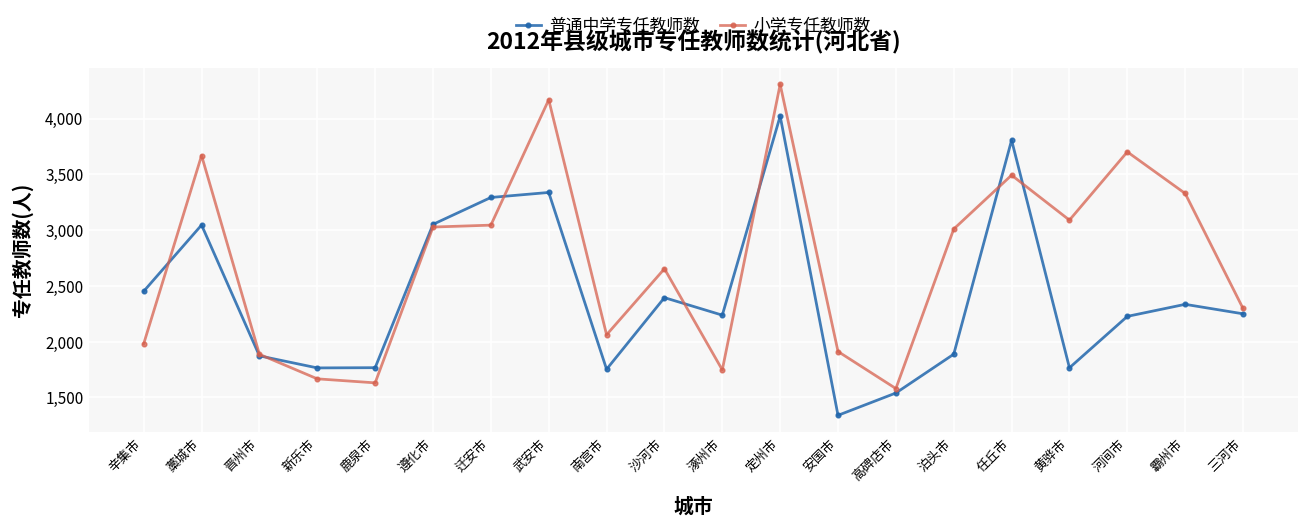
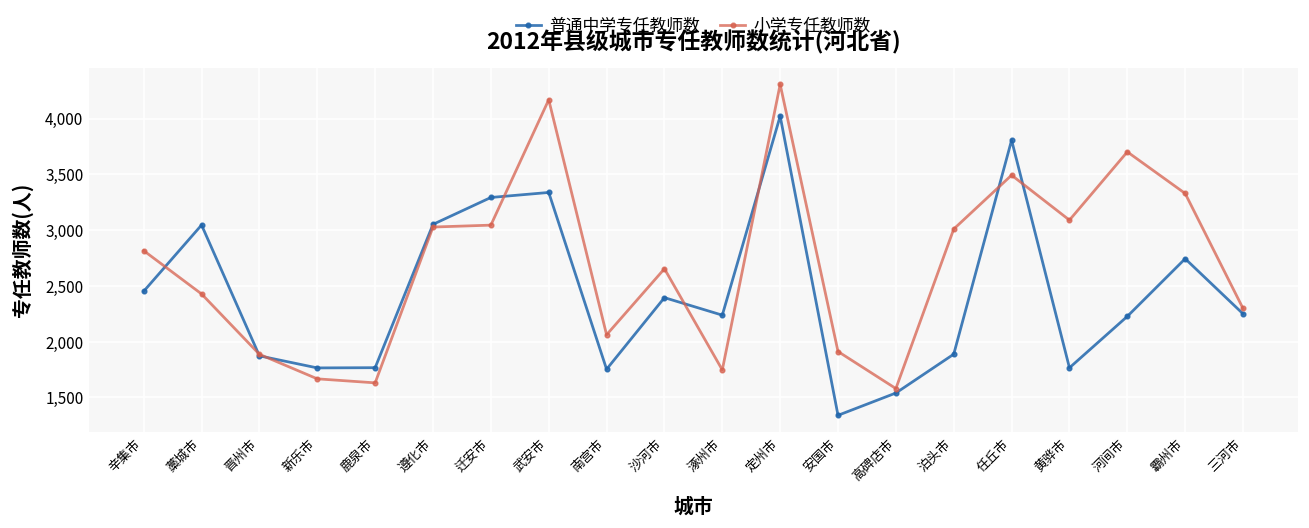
小学专任教师数, 辛集市: 1,980 -> 2,820
小学专任教师数, 藁城市: 3,670 -> 2,430
普通中学专任教师数, 霸州市: 2,340 -> 2,740
